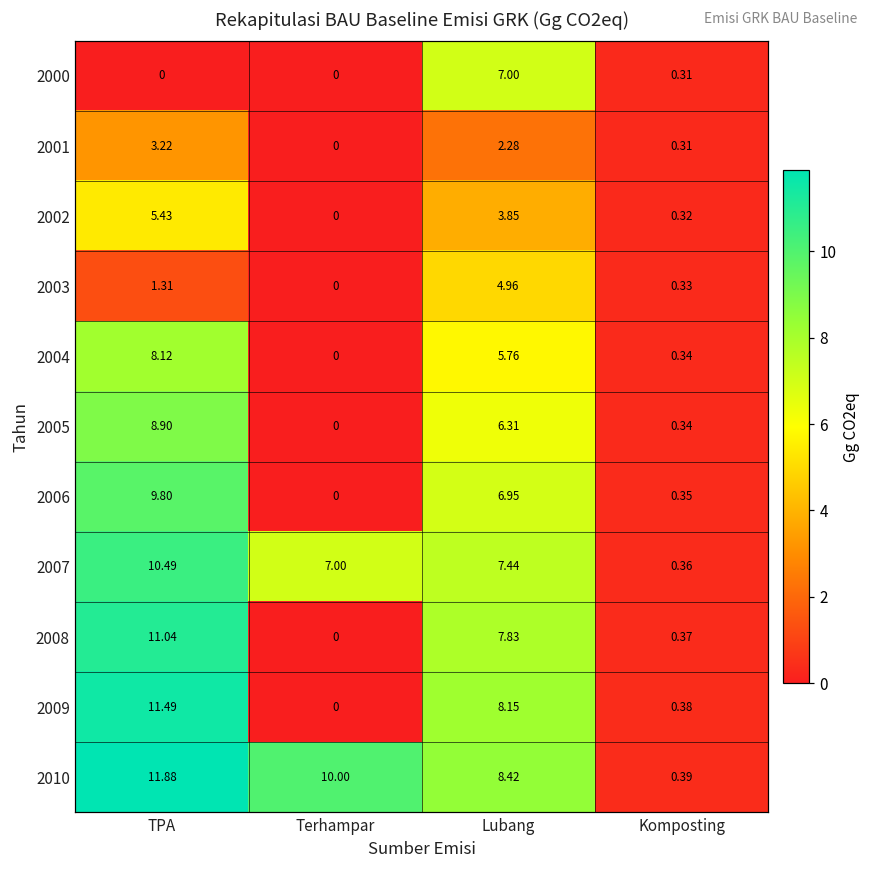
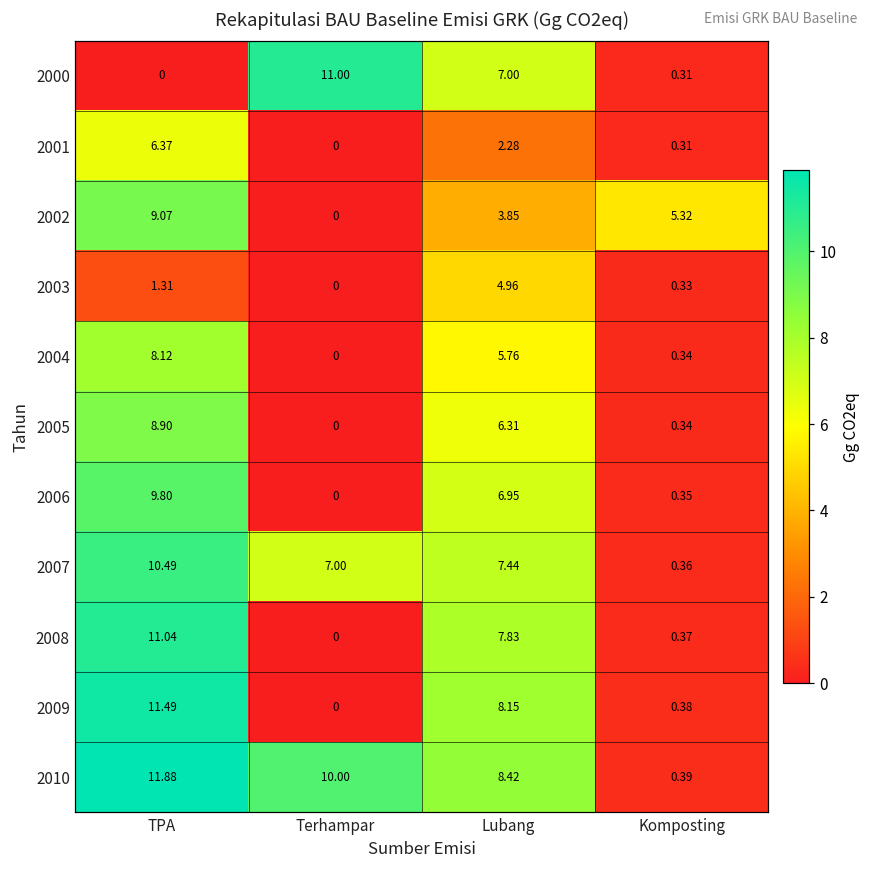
2000, Terhampar: 0 -> 11.00
2001, TPA: 3.22 -> 6.37
2002, TPA: 5.43 -> 9.07
2002, Komposting: 0.32 -> 5.32
